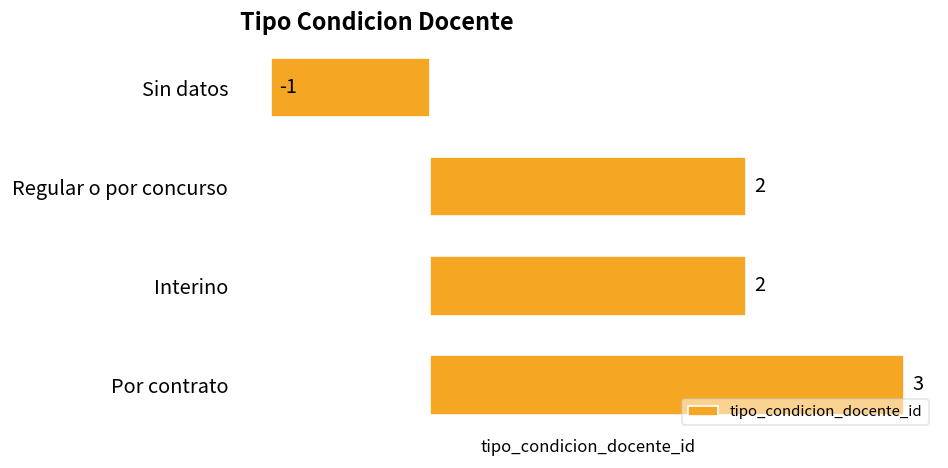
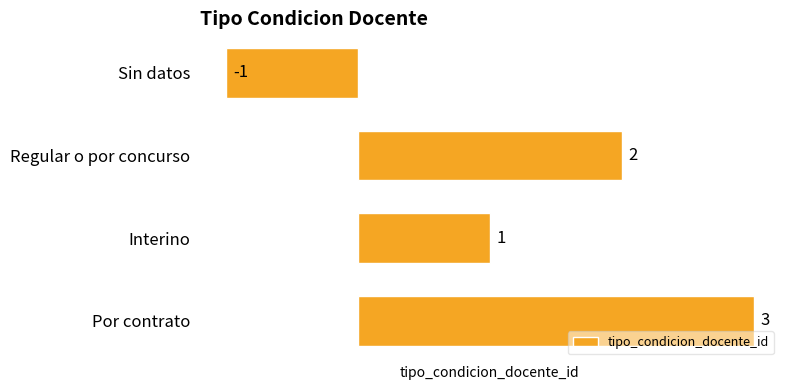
Interino: 2 -> 1
